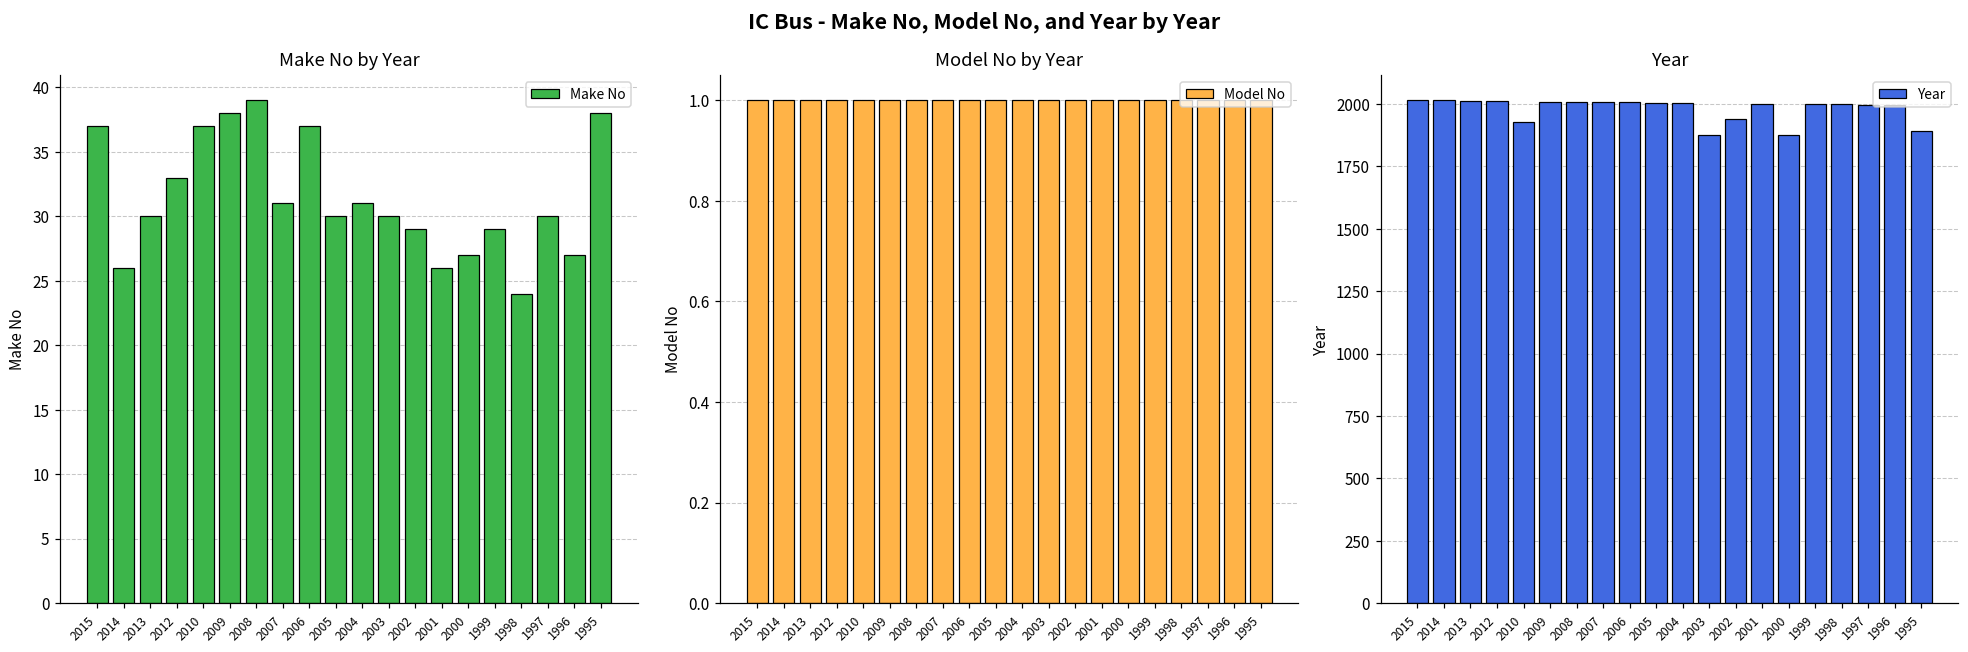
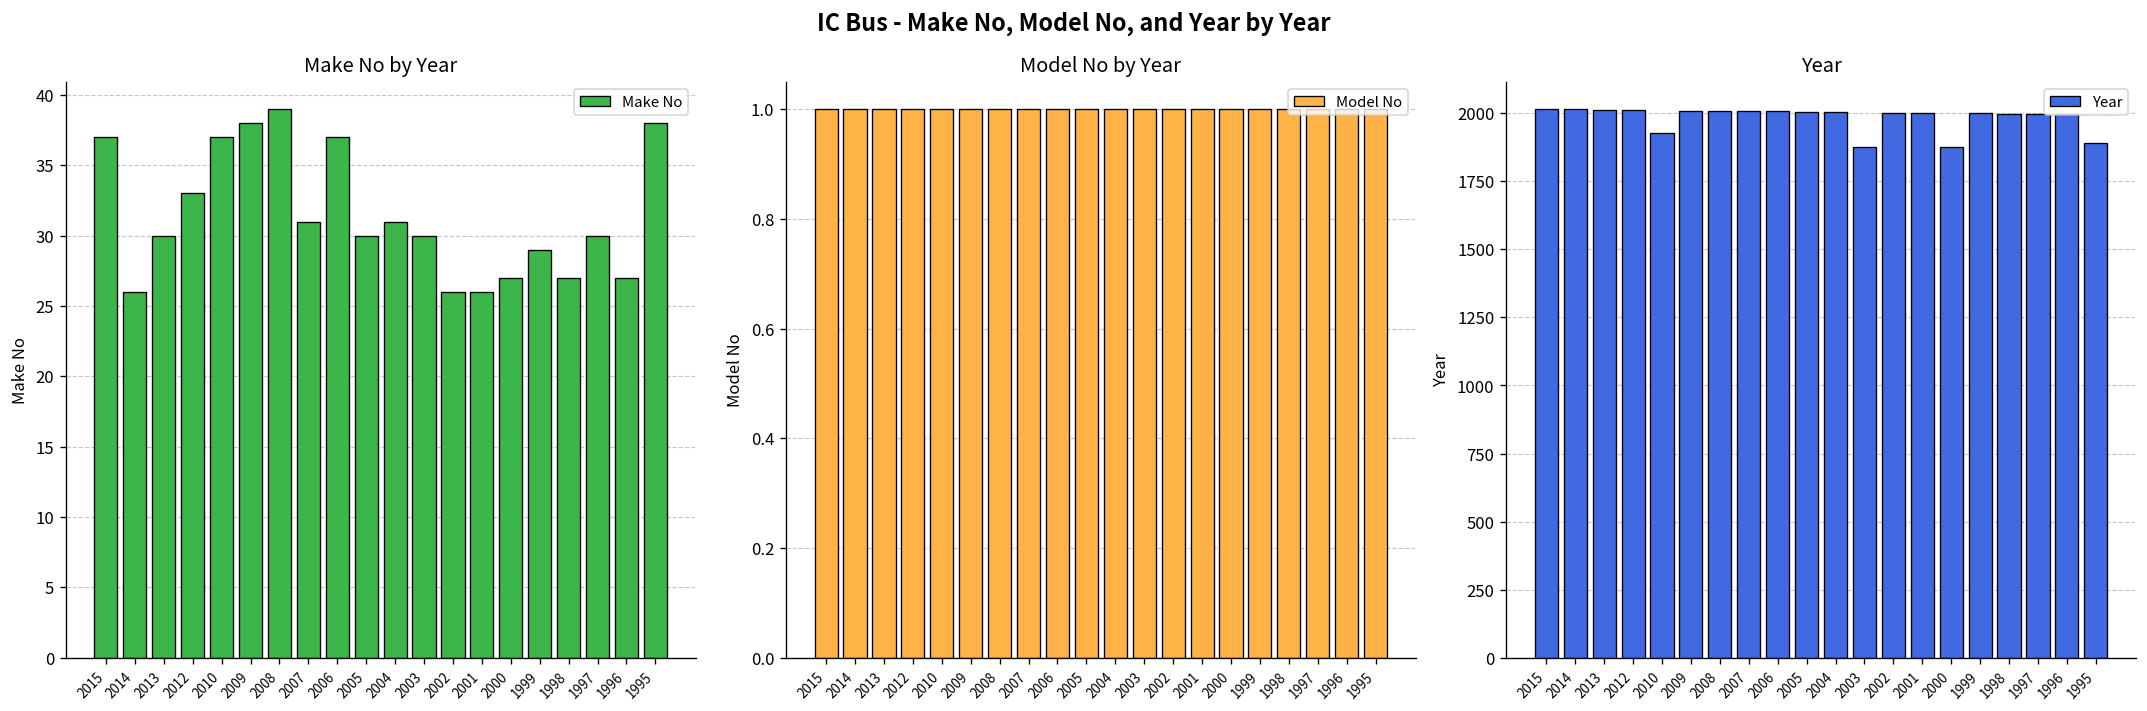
Make No by Year, 2002: 29 -> 26
Make No by Year, 1998: 24 -> 27
Year, 2002: 1940 -> 2000
